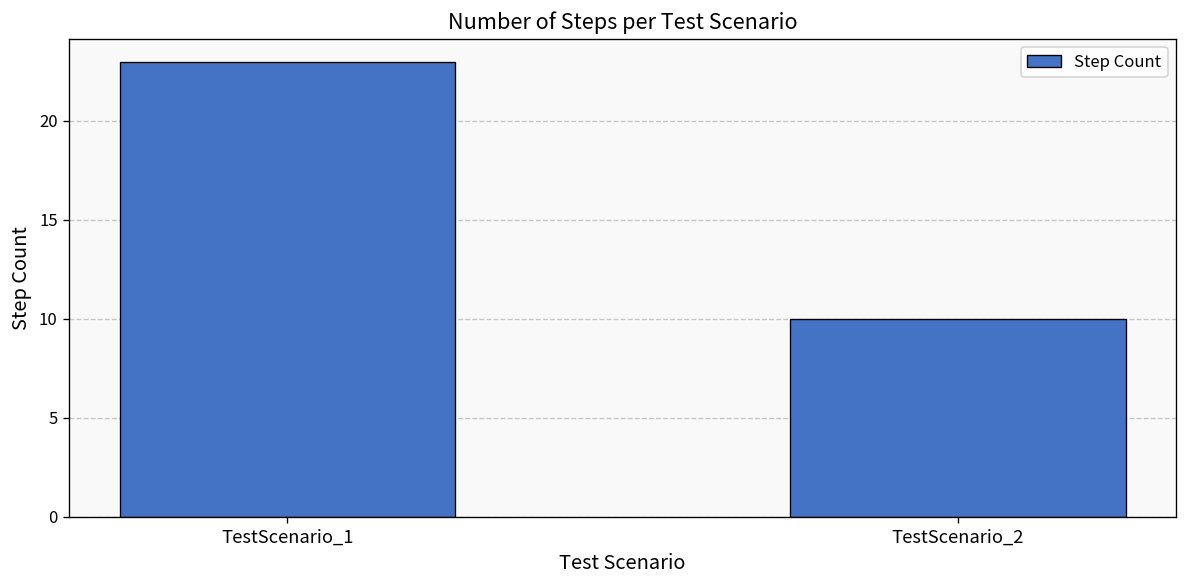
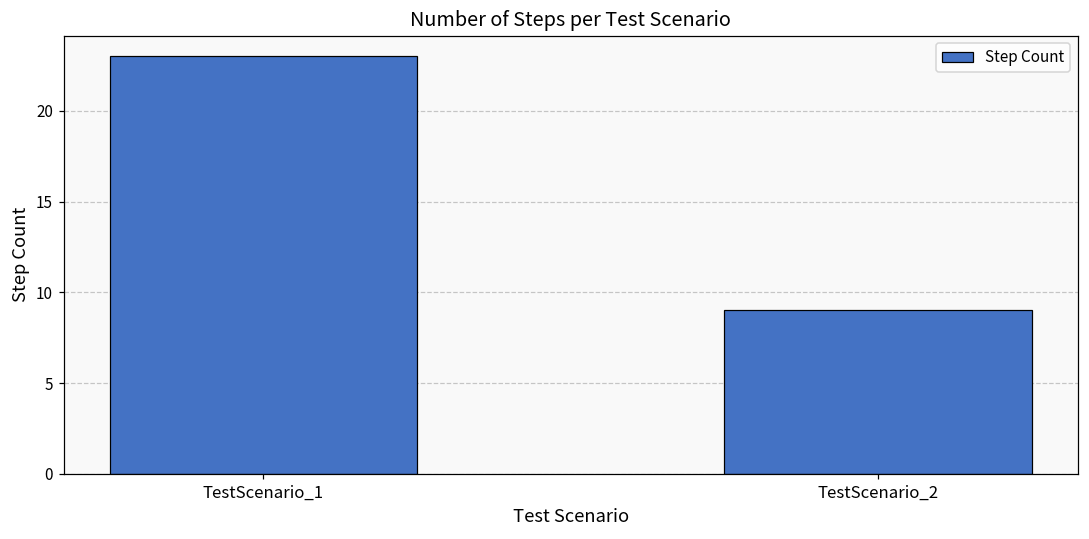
TestScenario_2: 10 -> 9
